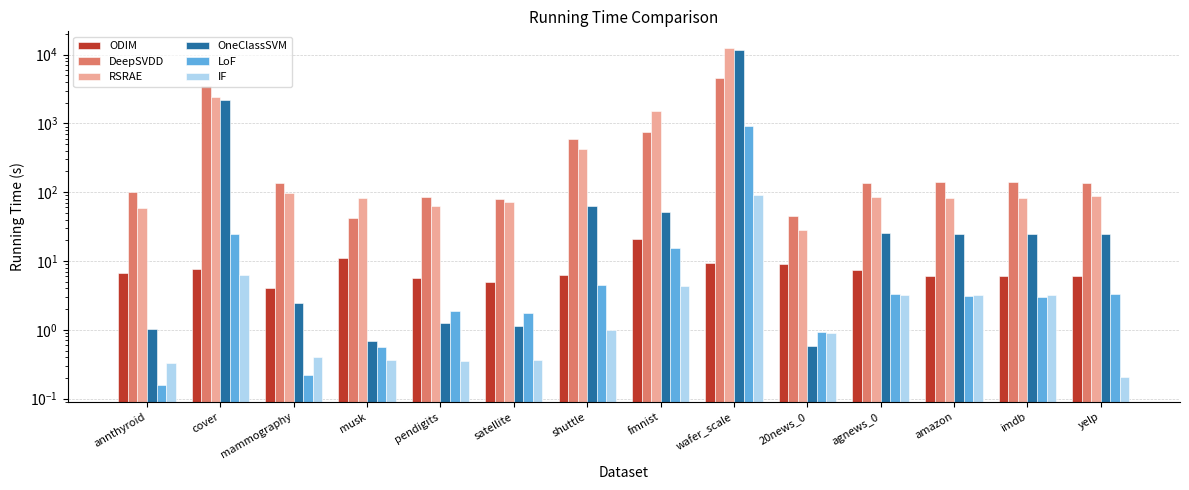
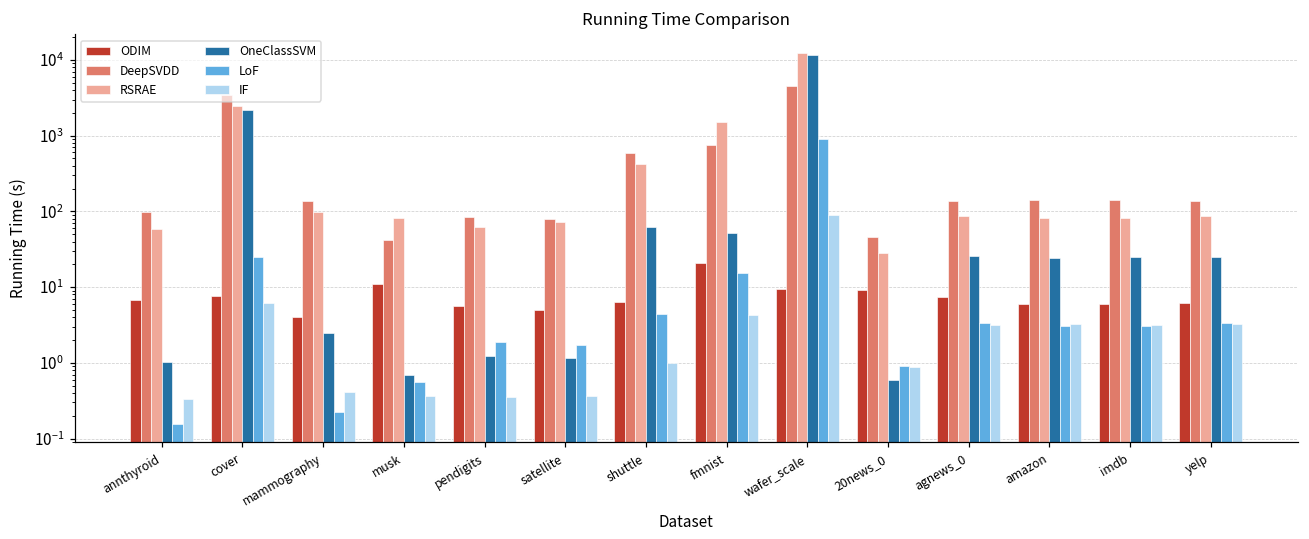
IF, yelp: 0.21 -> 3
